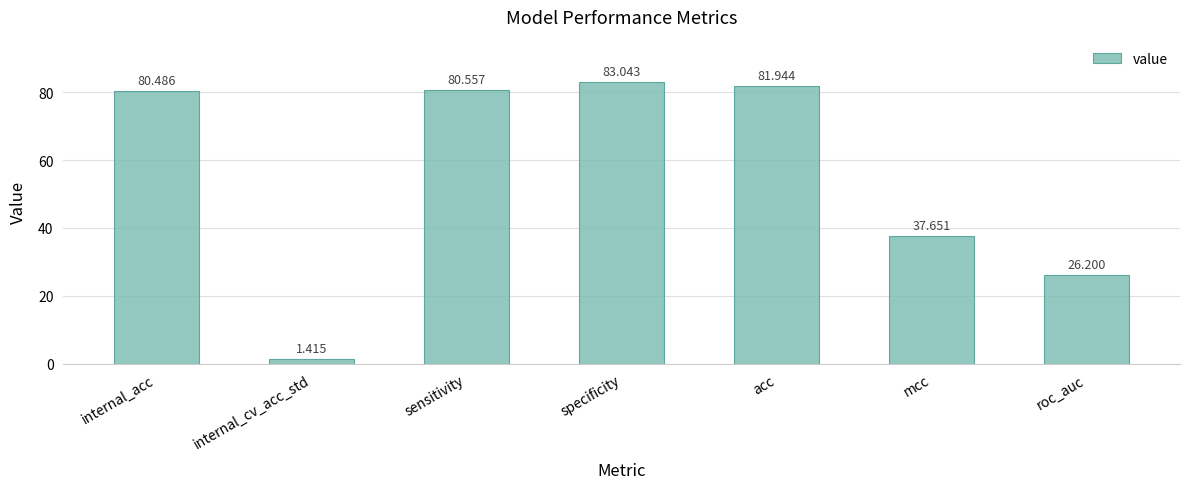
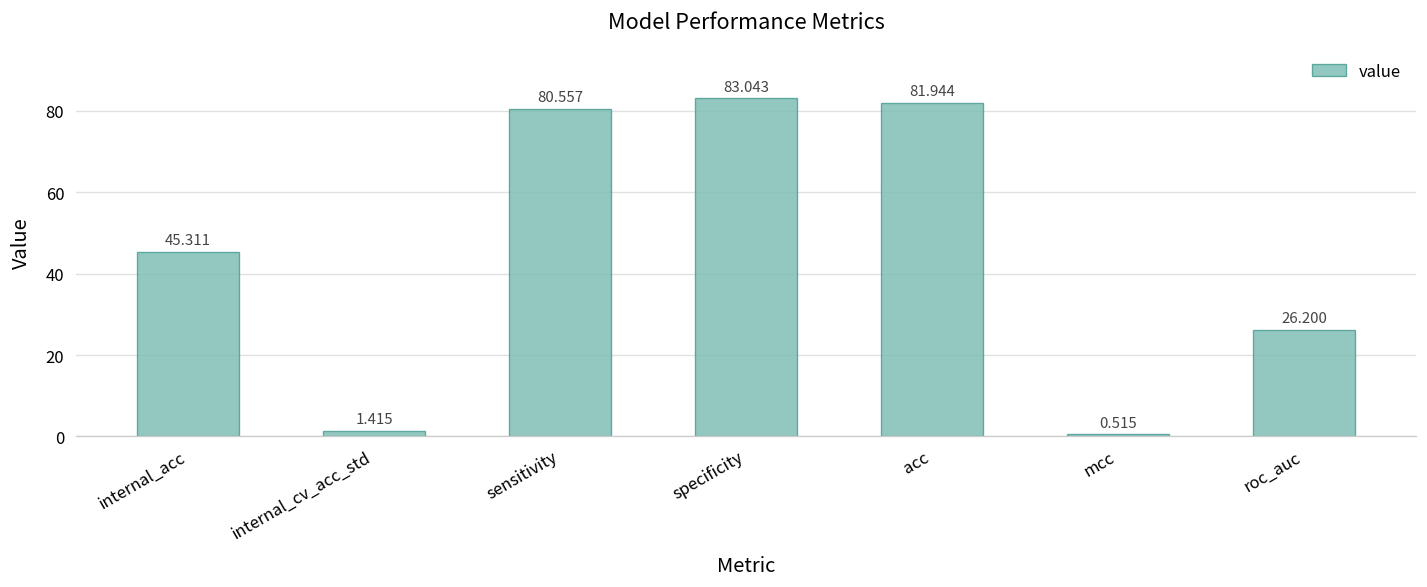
internal_acc: 80.486 -> 45.311
mcc: 37.651 -> 0.515
